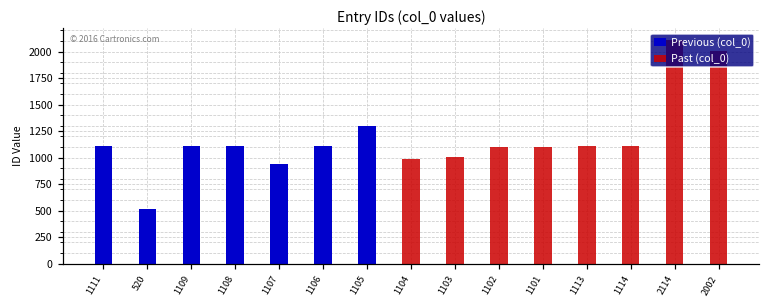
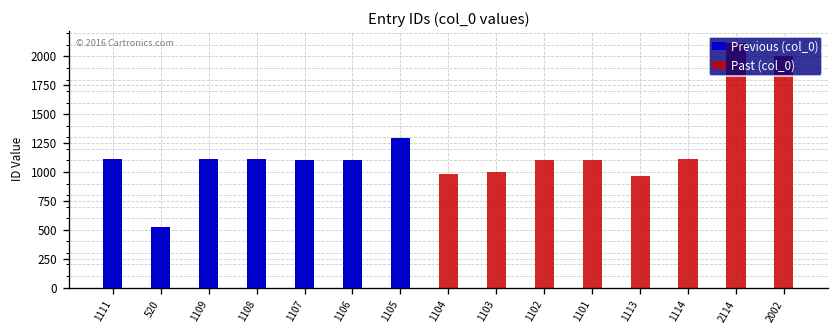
Previous (col_0), 1107: 900 -> 1100
Past (col_0), 1113: 1100 -> 1000
